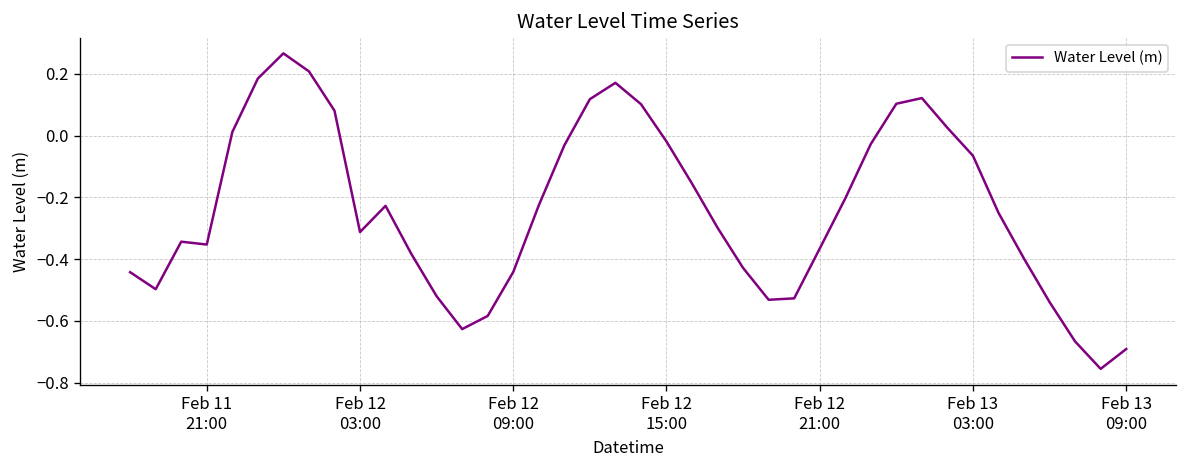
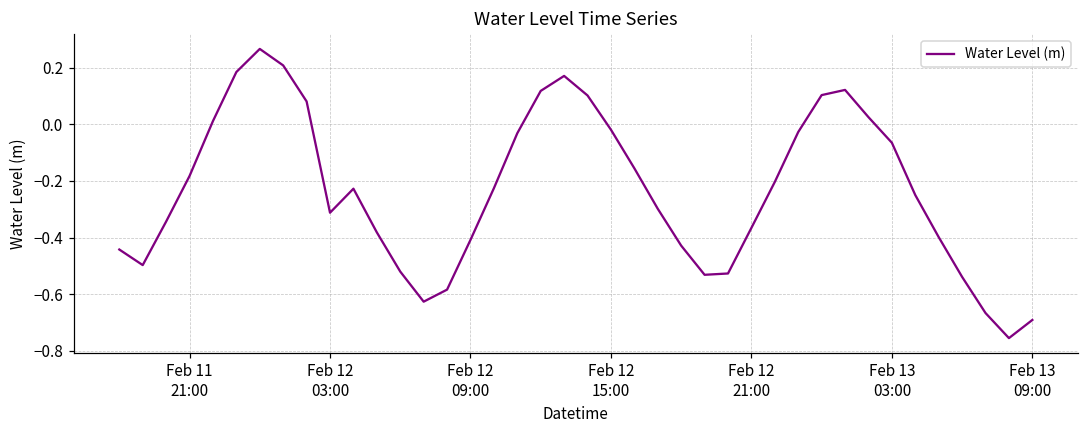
Feb 11 21:00: -0.35 -> -0.18
Feb 12 09:00: -0.44 -> -0.41
